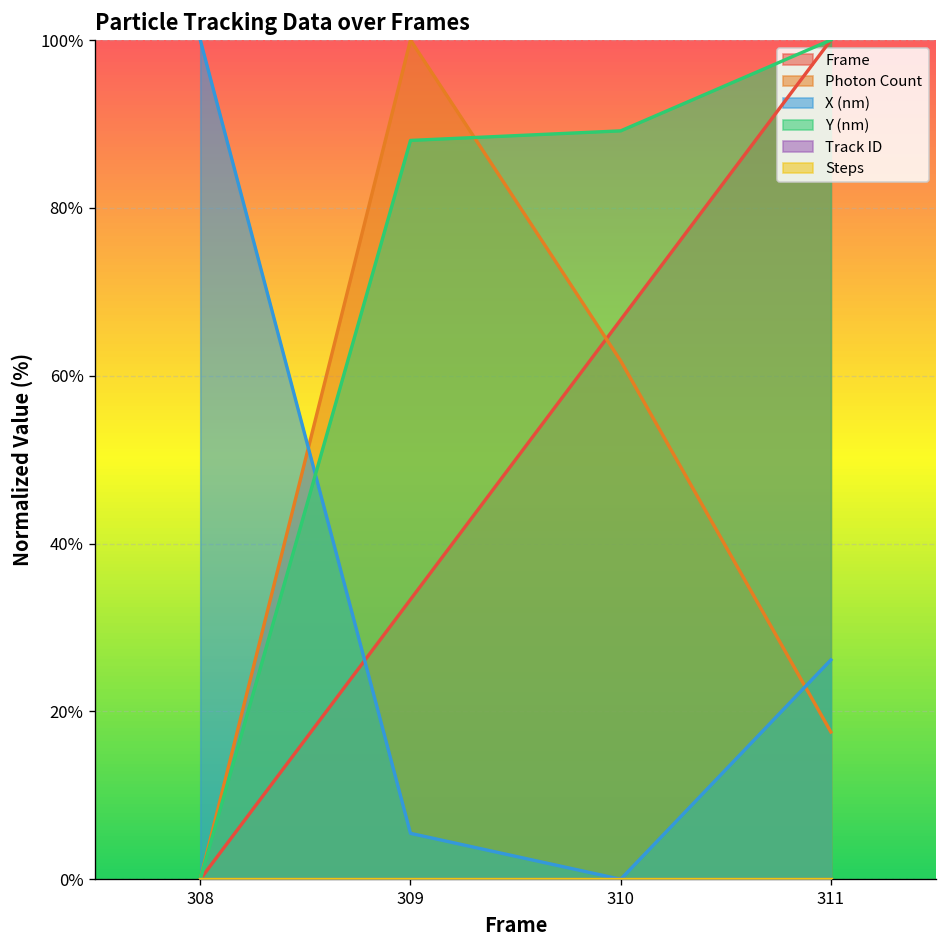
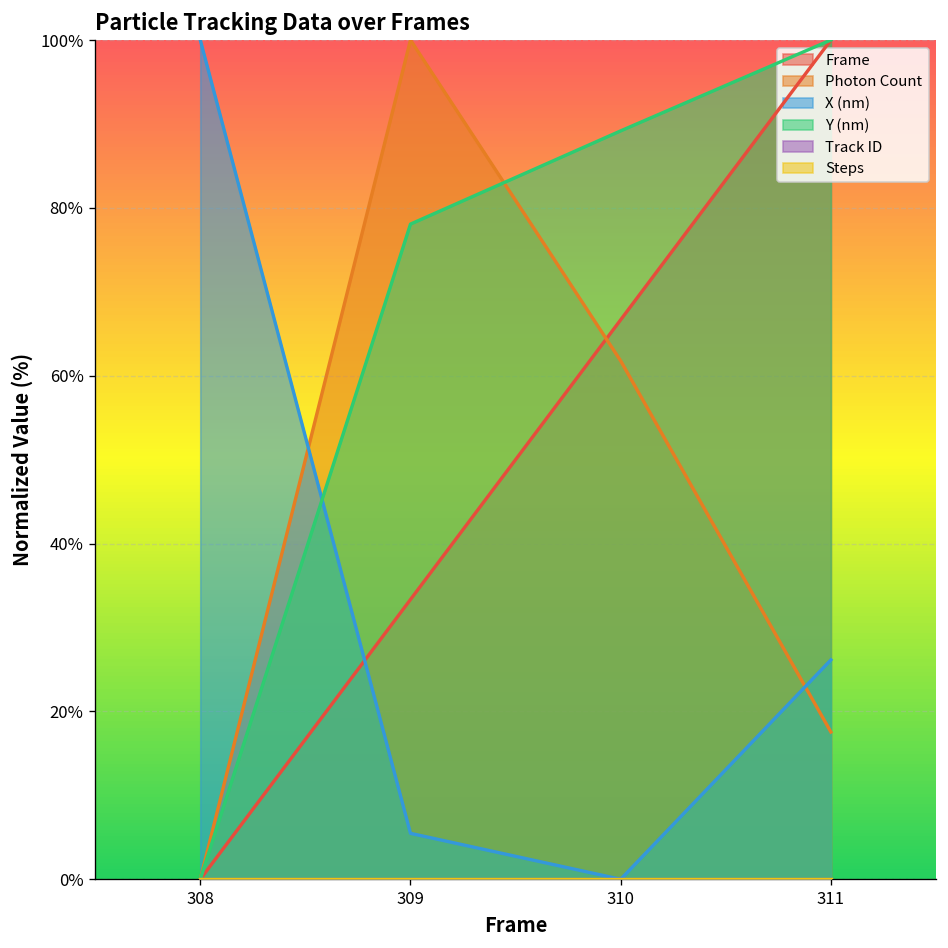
Y (nm), 309: 88% -> 78%
